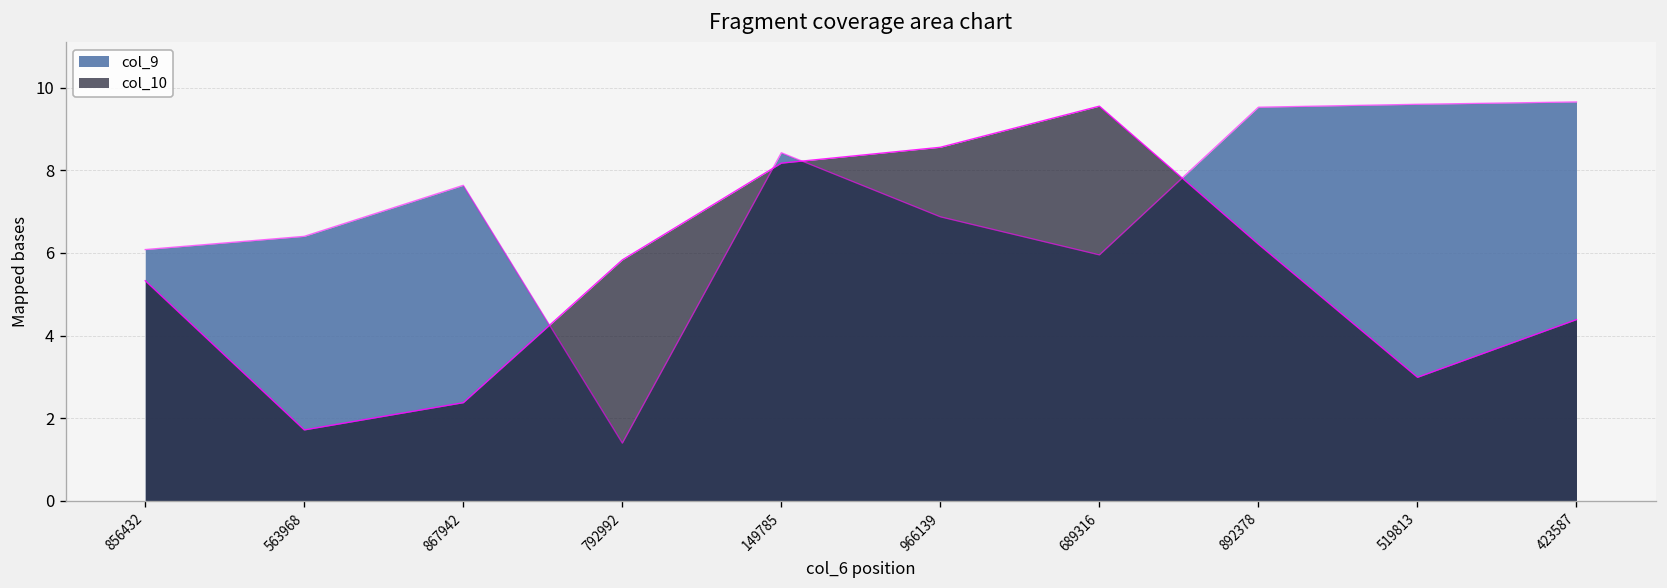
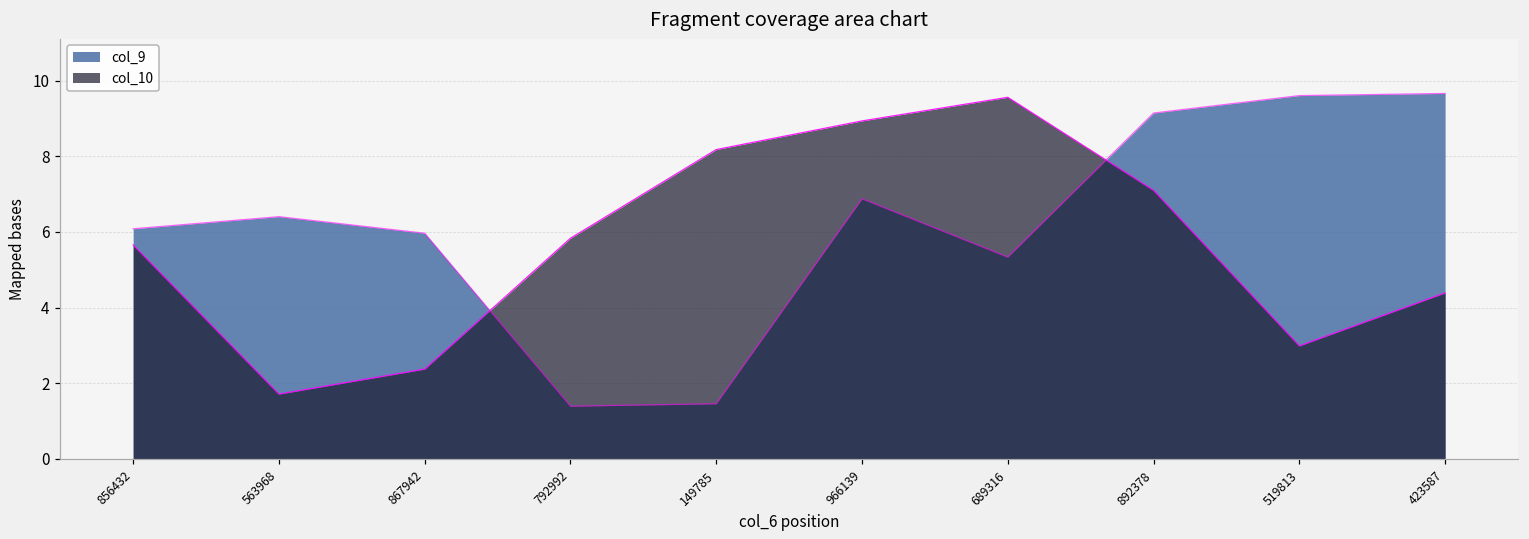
col_10, 856432: 5.3 -> 5.7
col_9, 867942: 7.6 -> 6.0
col_9, 149785: 8.4 -> 1.5
col_10, 966139: 8.6 -> 8.9
col_9, 689316: 6.0 -> 5.3
col_9, 892378: 9.5 -> 9.1
col_10, 892378: 6.2 -> 7.1
